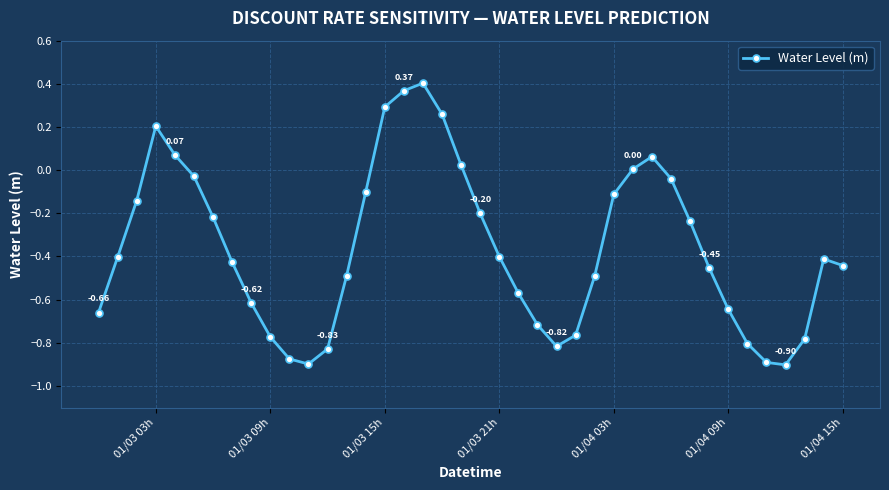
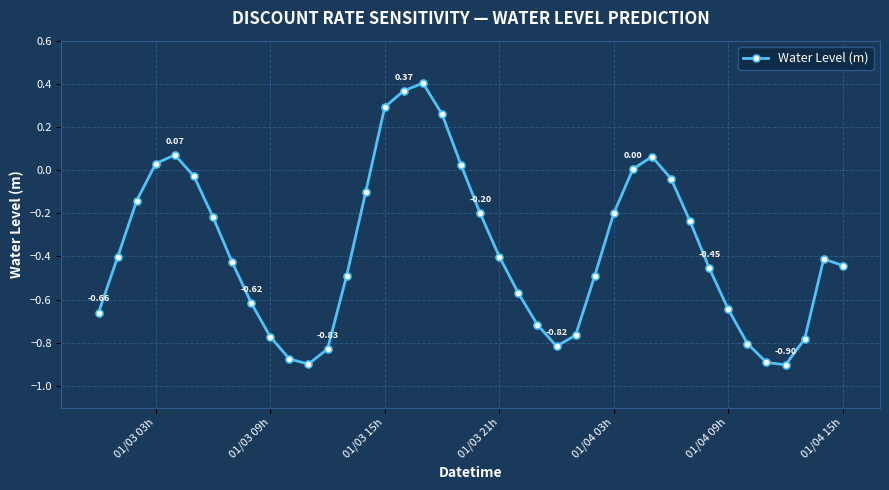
01/03 03h: 0.20 -> 0.03
01/04 03h: -0.11 -> -0.20
